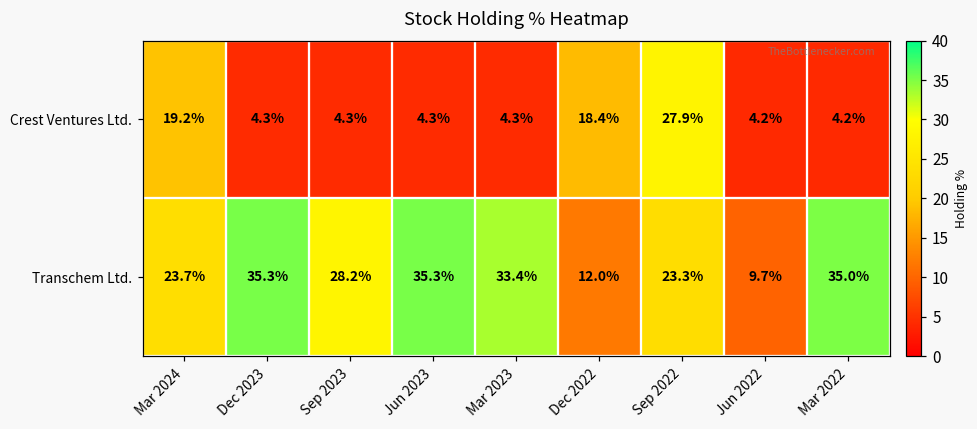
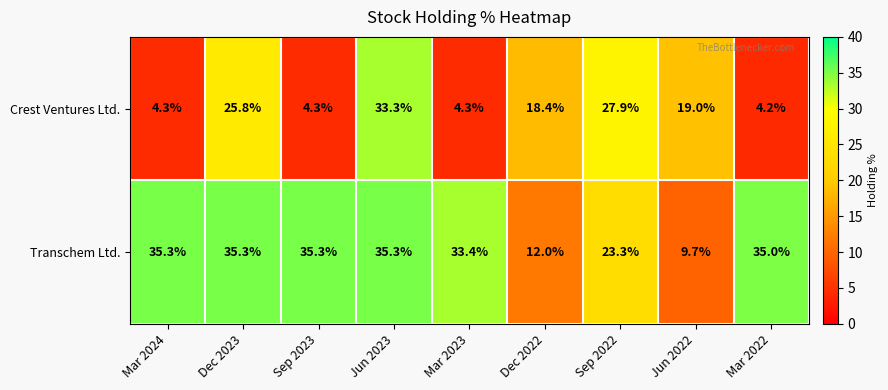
Crest Ventures Ltd., Mar 2024: 19.2% -> 4.3%
Crest Ventures Ltd., Dec 2023: 4.3% -> 25.8%
Crest Ventures Ltd., Jun 2023: 4.3% -> 33.3%
Crest Ventures Ltd., Jun 2022: 4.2% -> 19.0%
Transchem Ltd., Mar 2024: 23.7% -> 35.3%
Transchem Ltd., Sep 2023: 28.2% -> 35.3%
